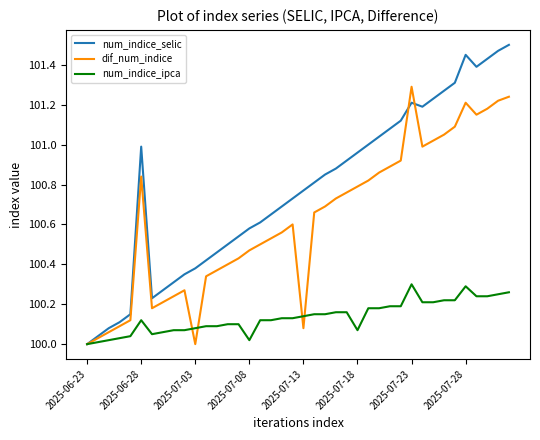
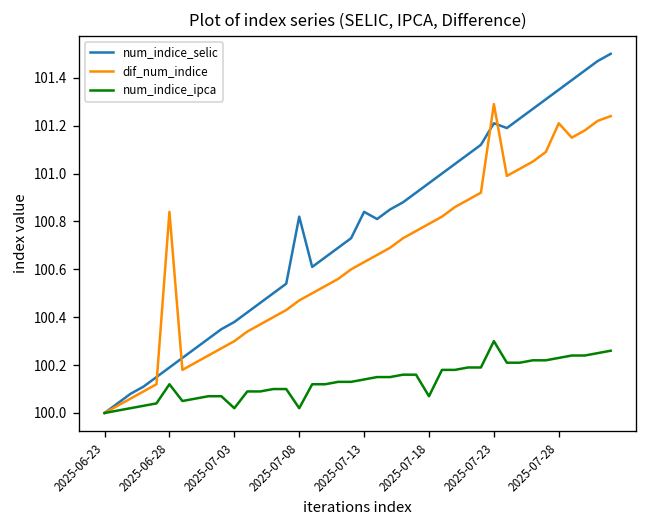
num_indice_selic, 2025-06-28: 100.99 -> 100.19
dif_num_indice, 2025-07-03: 100.0 -> 100.3
num_indice_ipca, 2025-07-03: 100.08 -> 100.02
num_indice_selic, 2025-07-08: 100.58 -> 100.82
num_indice_selic, 2025-07-13: 100.77 -> 100.84
dif_num_indice, 2025-07-13: 100.08 -> 100.63
num_indice_selic, 2025-07-28: 101.45 -> 101.35
num_indice_ipca, 2025-07-28: 100.29 -> 100.23
